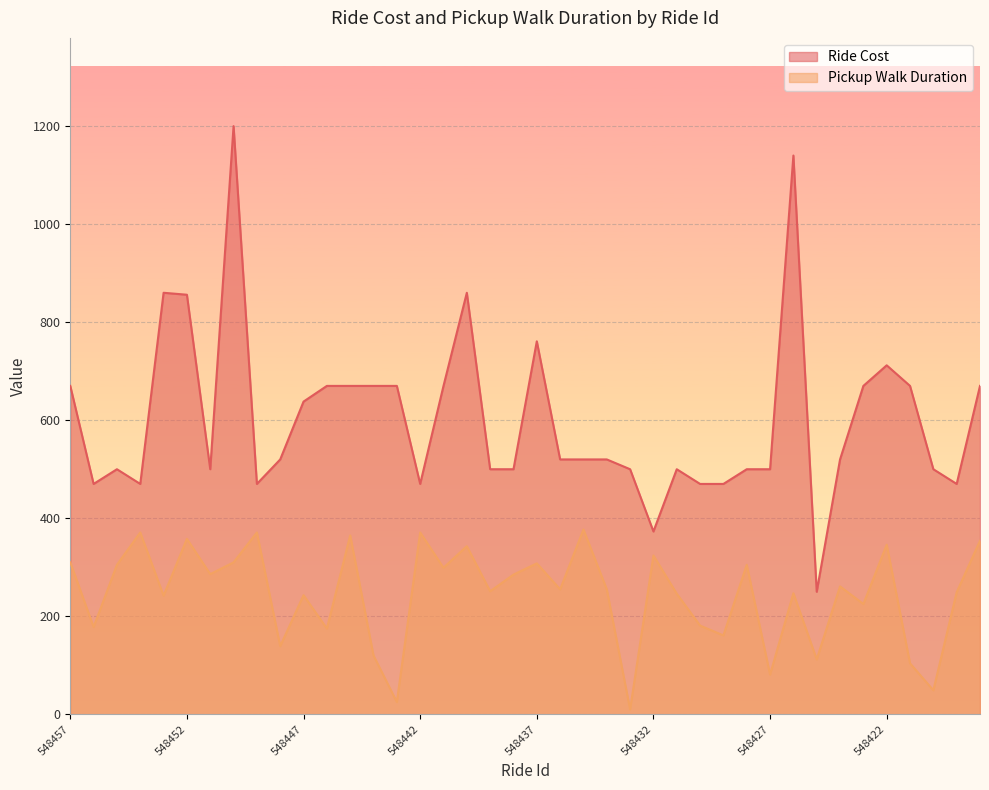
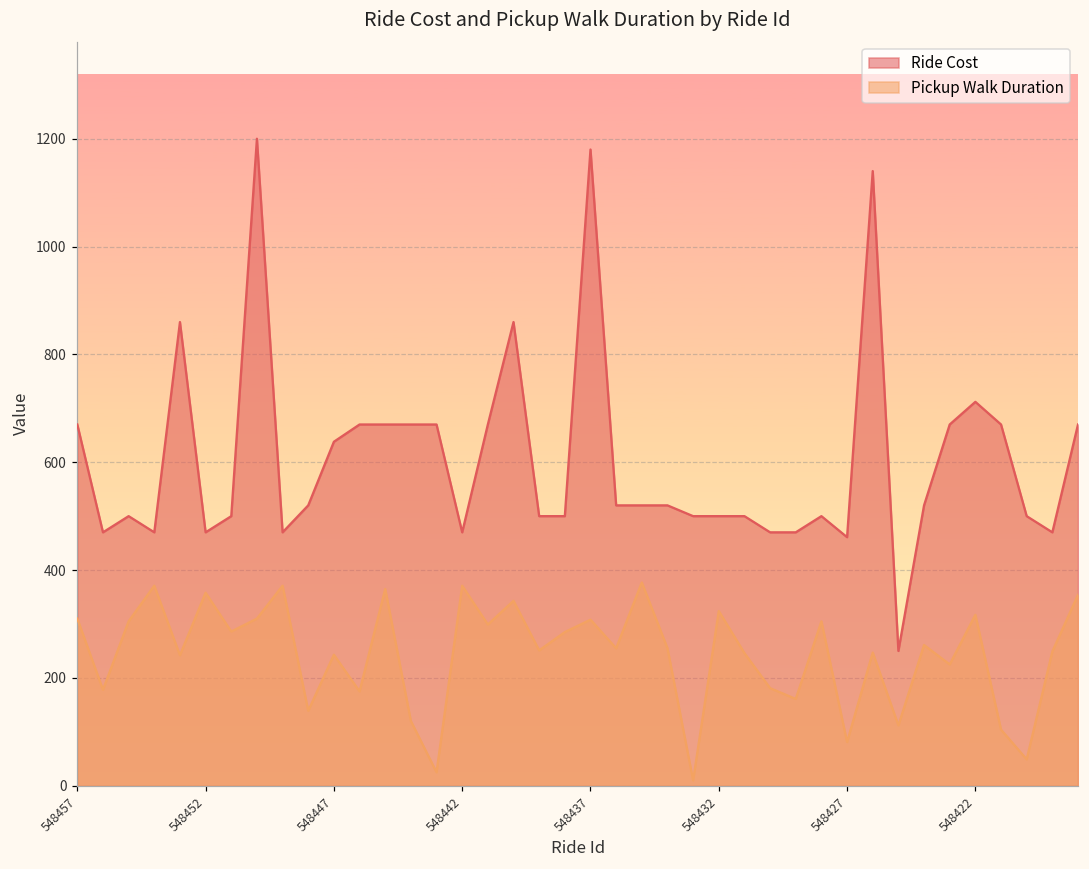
Ride Cost, 548452: 860 -> 470
Ride Cost, 548437: 760 -> 1180
Ride Cost, 548432: 370 -> 500
Ride Cost, 548427: 500 -> 460
Pickup Walk Duration, 548422: 350 -> 320
